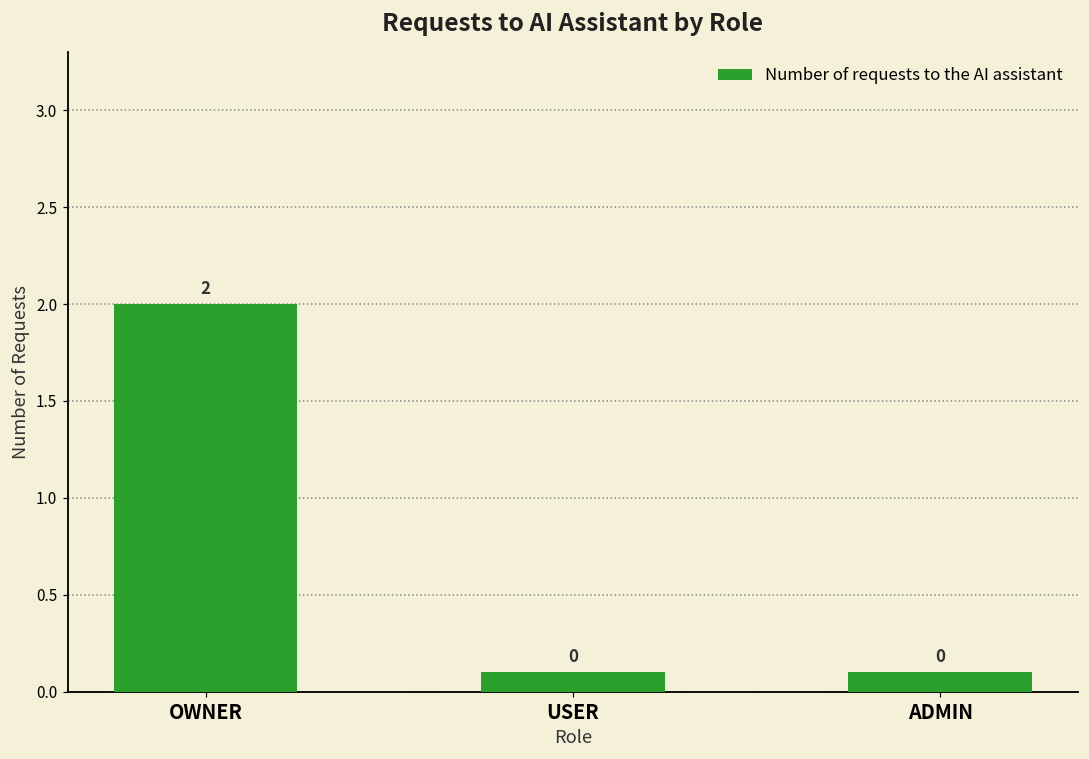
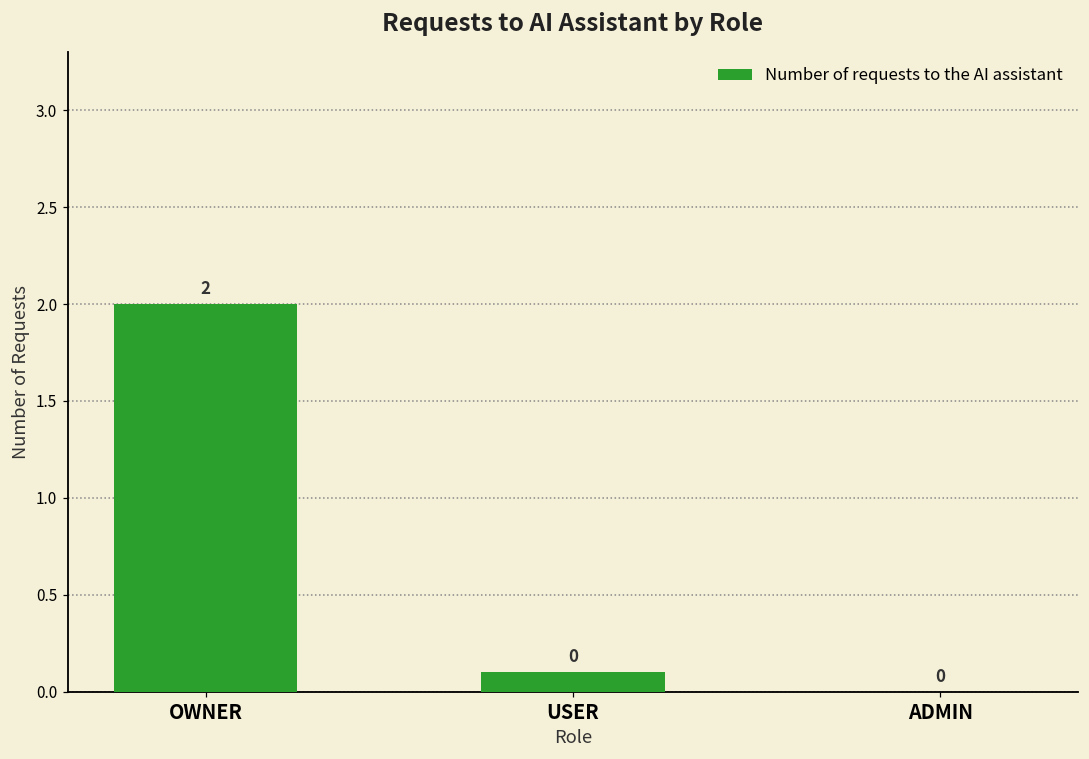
ADMIN: 0.1 -> 0.0
